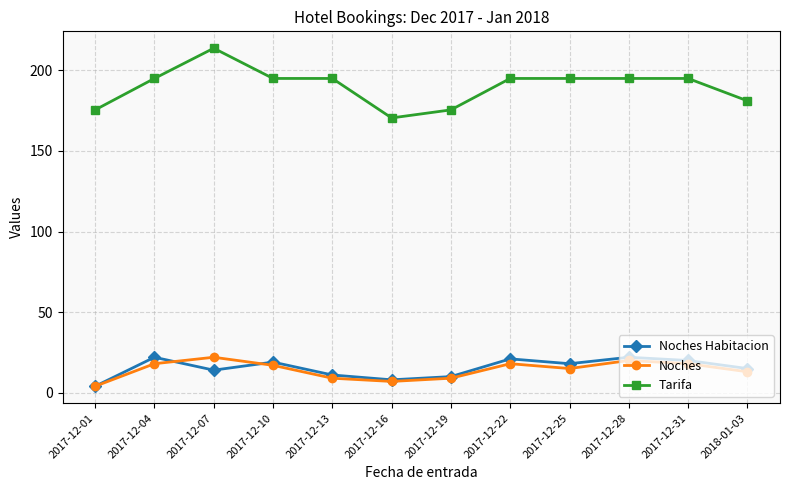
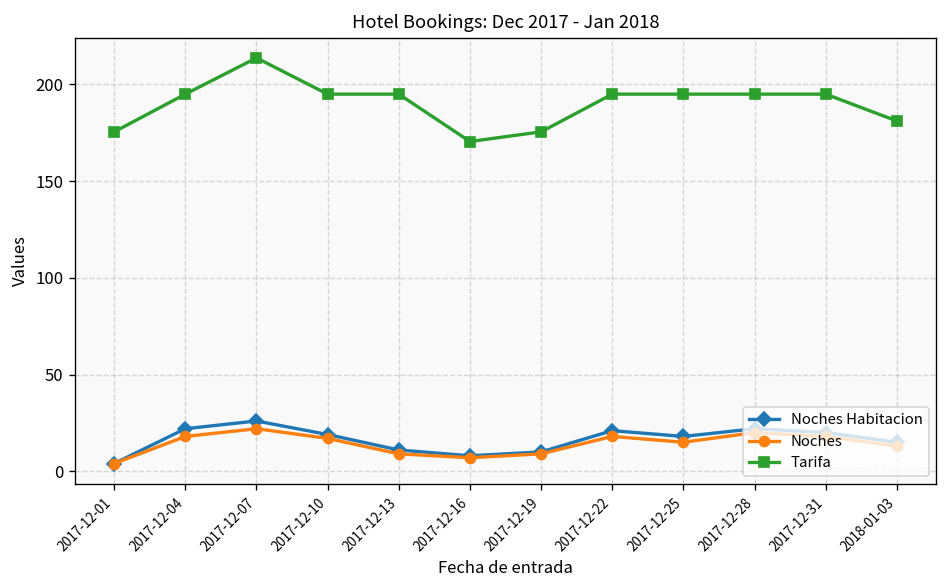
Noches Habitacion, 2017-12-07: 14 -> 26
